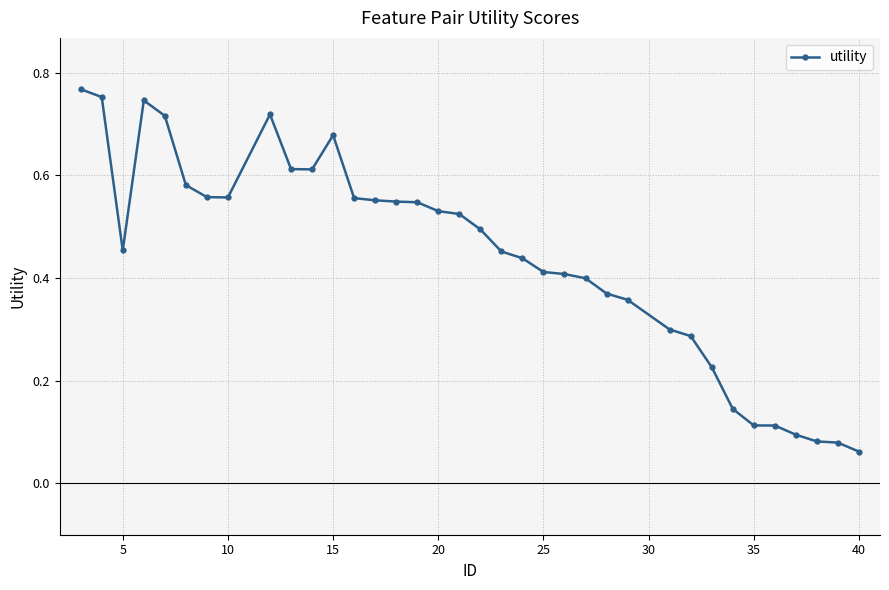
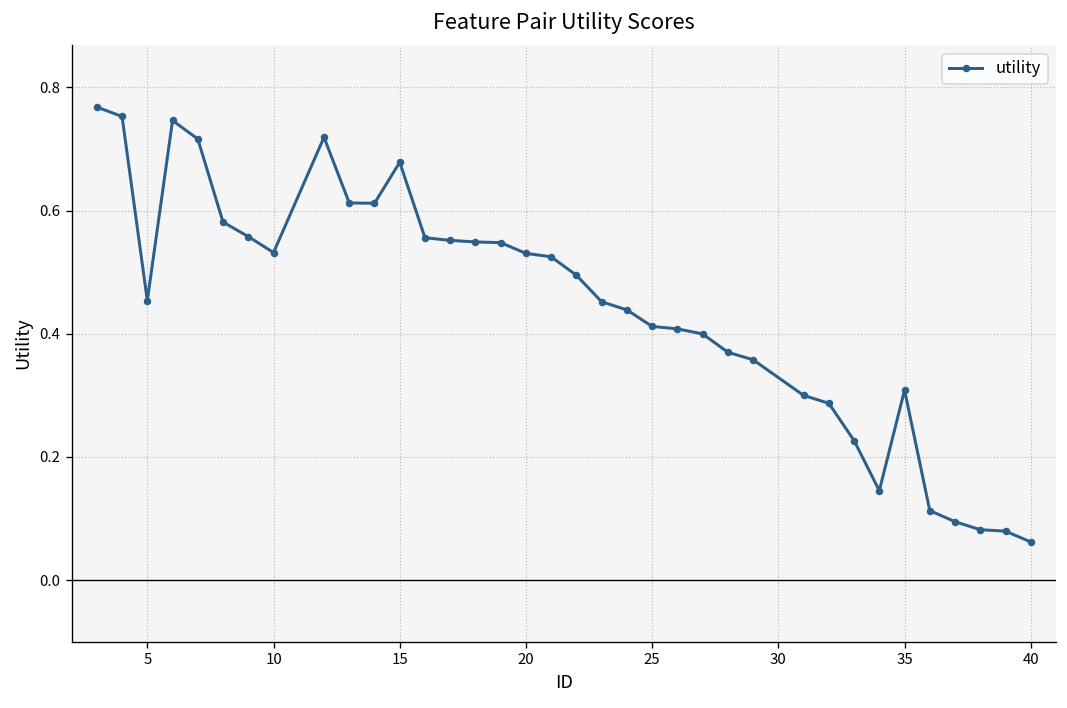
10: 0.56 -> 0.53
35: 0.11 -> 0.31
